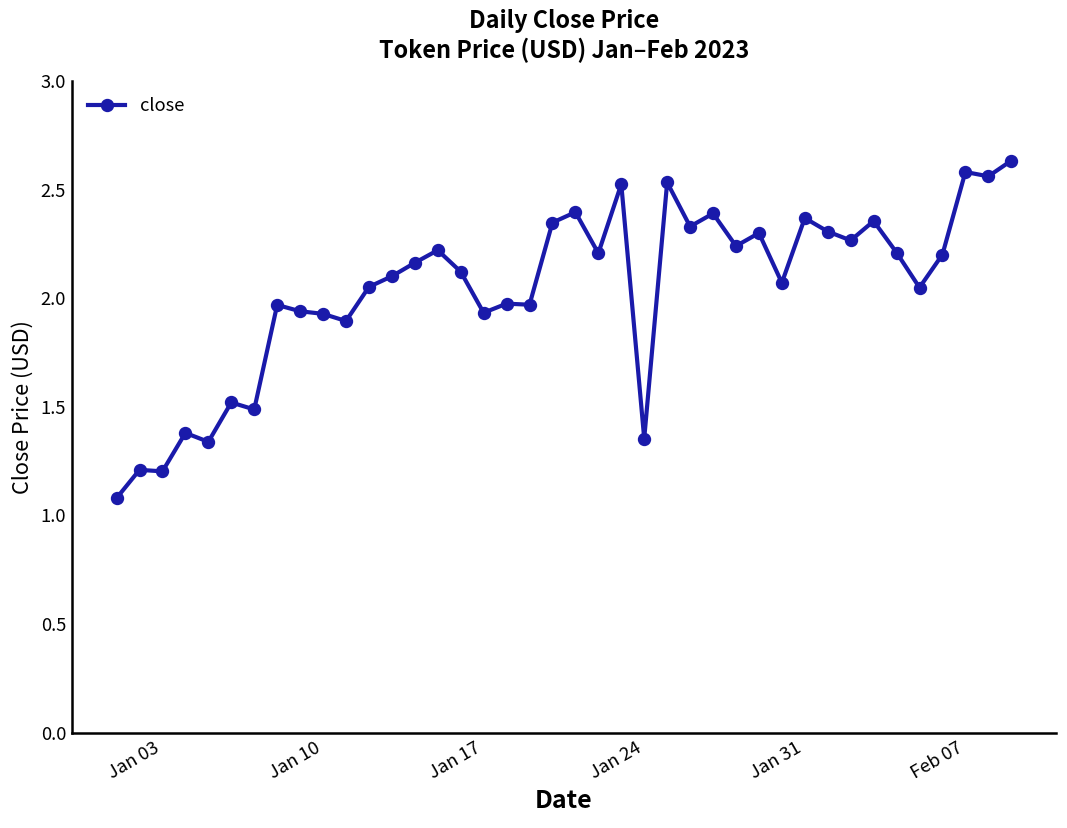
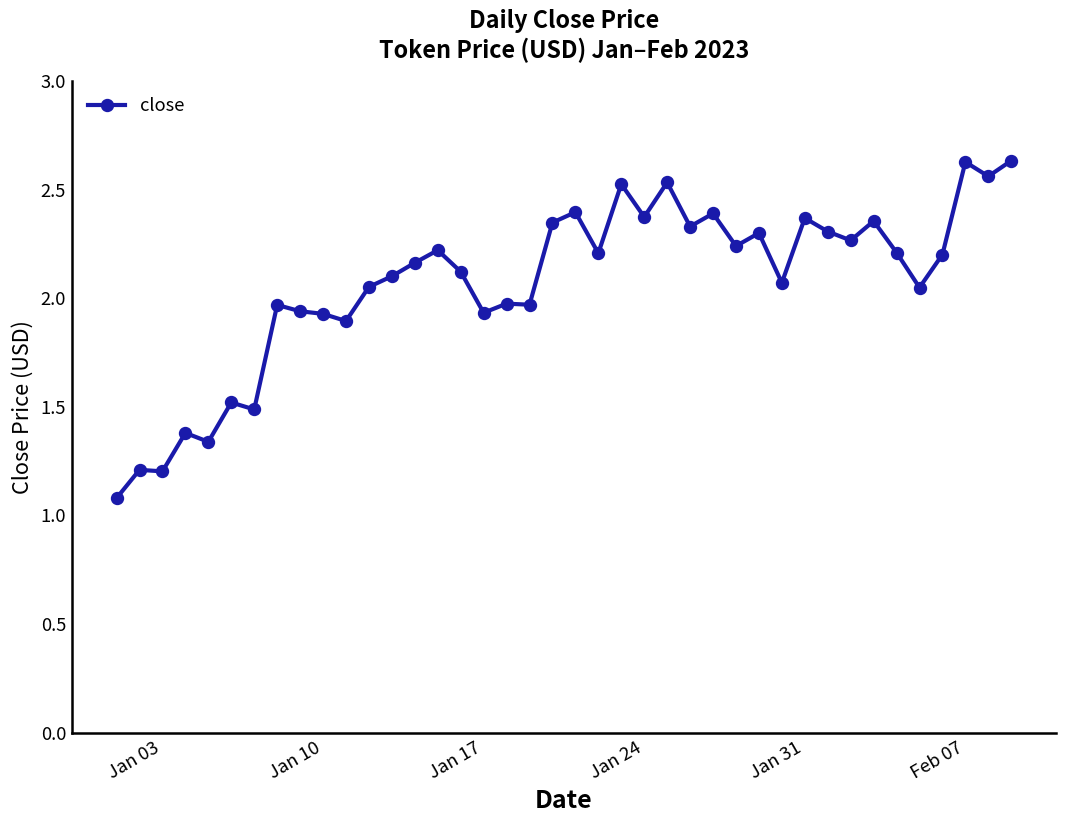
Jan 24: 1.35 -> 2.37
Feb 07: 2.58 -> 2.63
